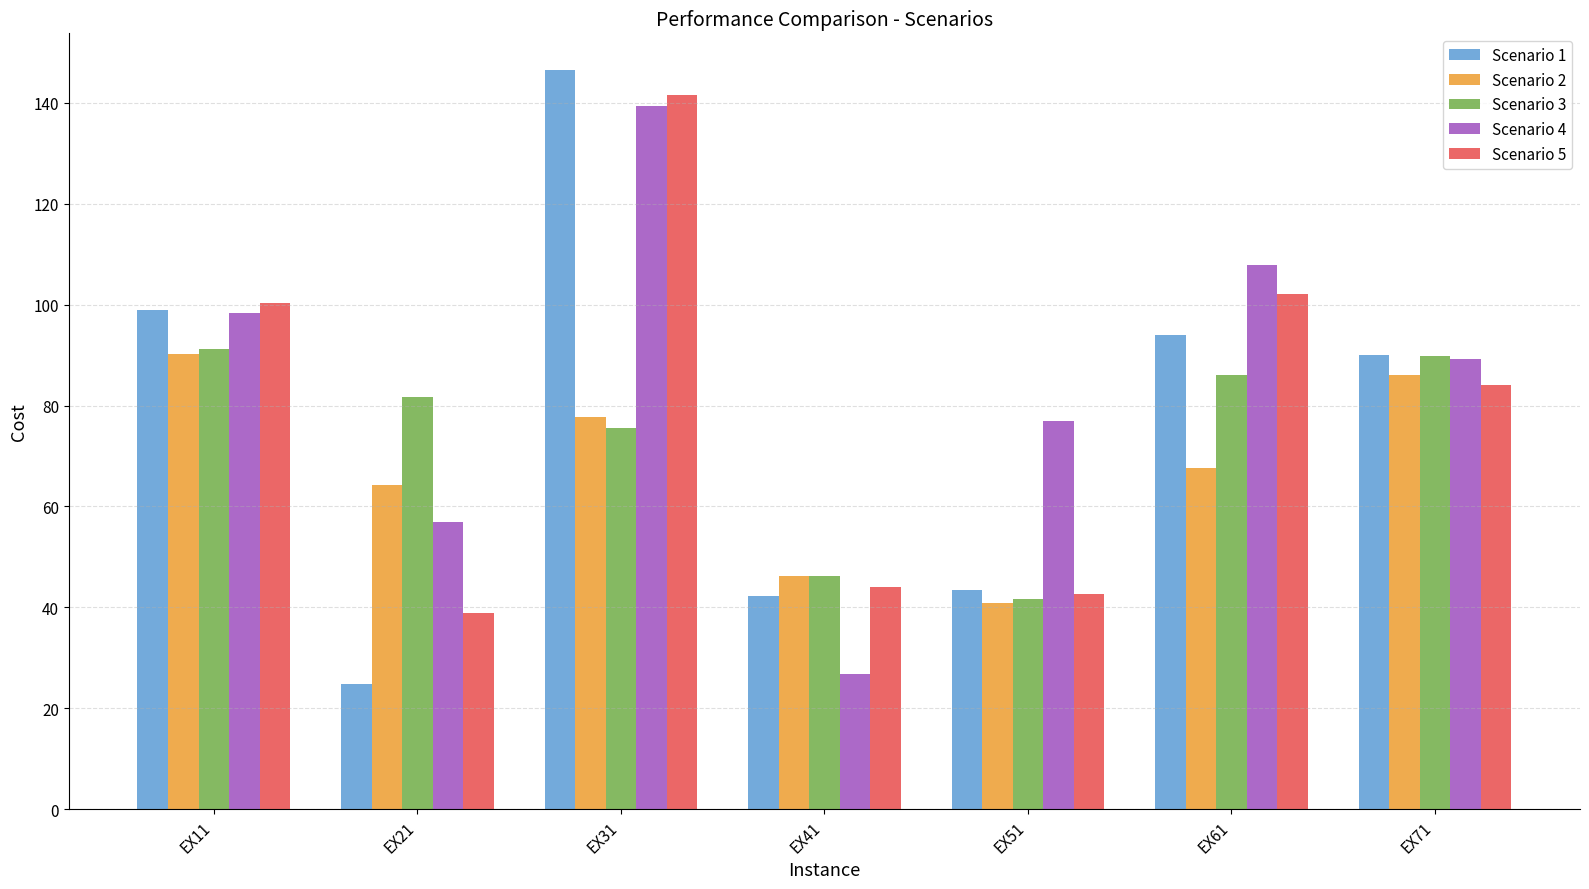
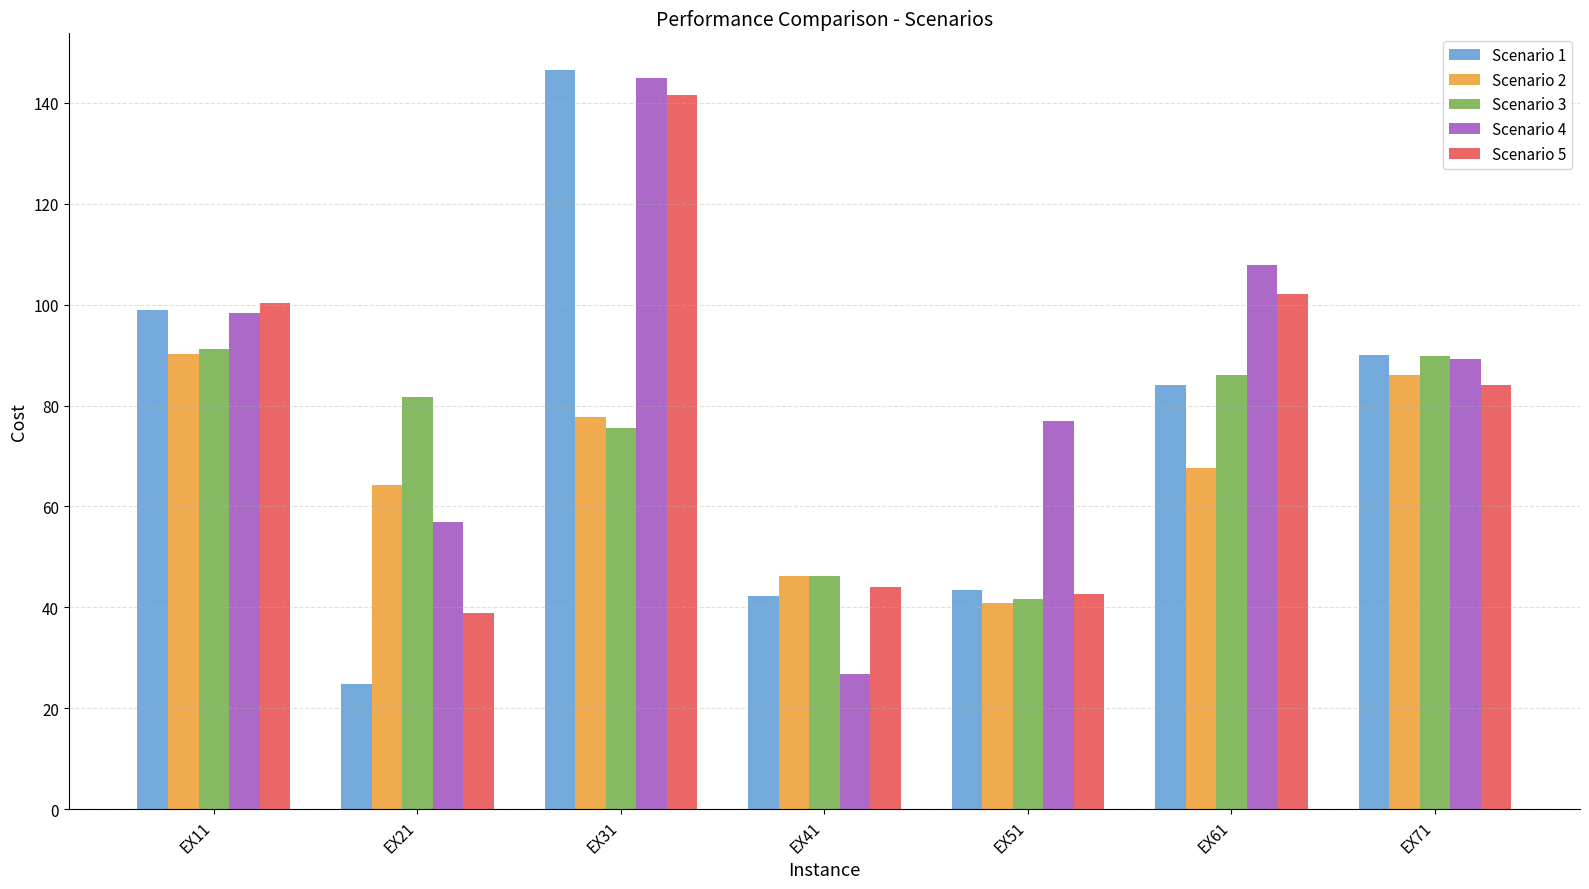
Scenario 4, EX31: 139 -> 145
Scenario 1, EX61: 94 -> 84
